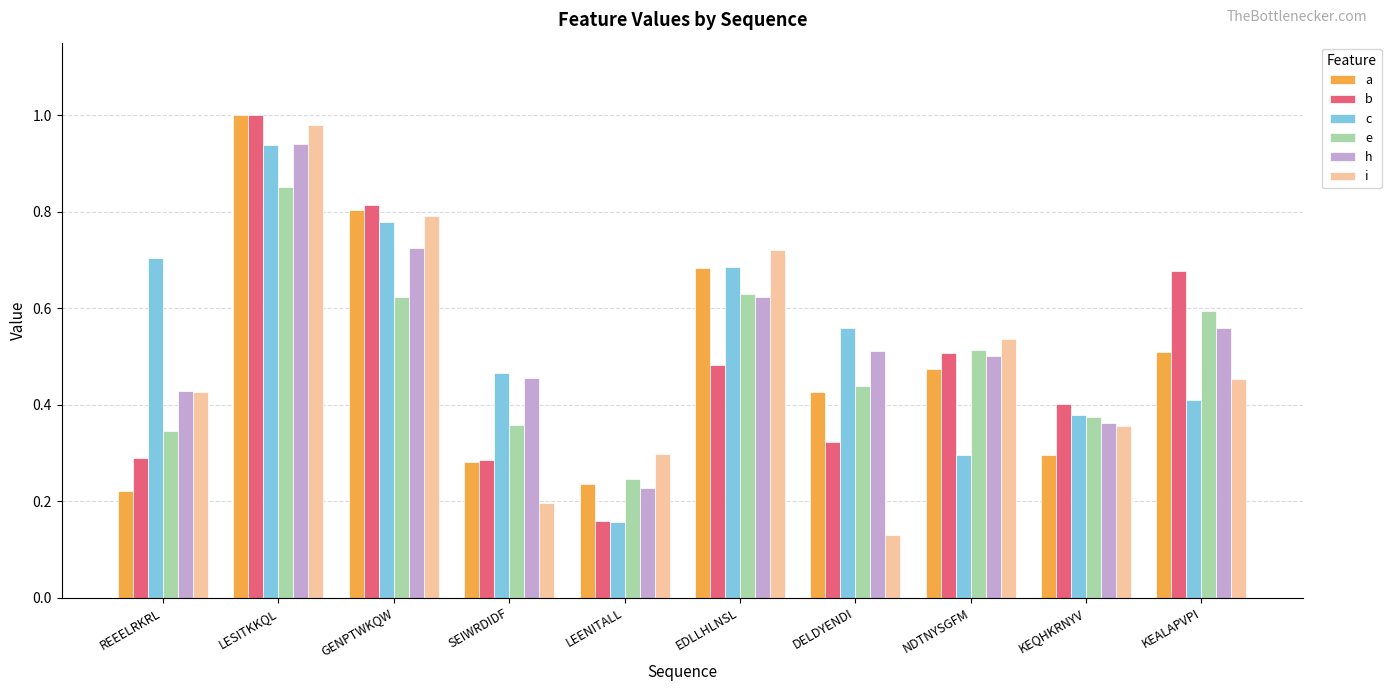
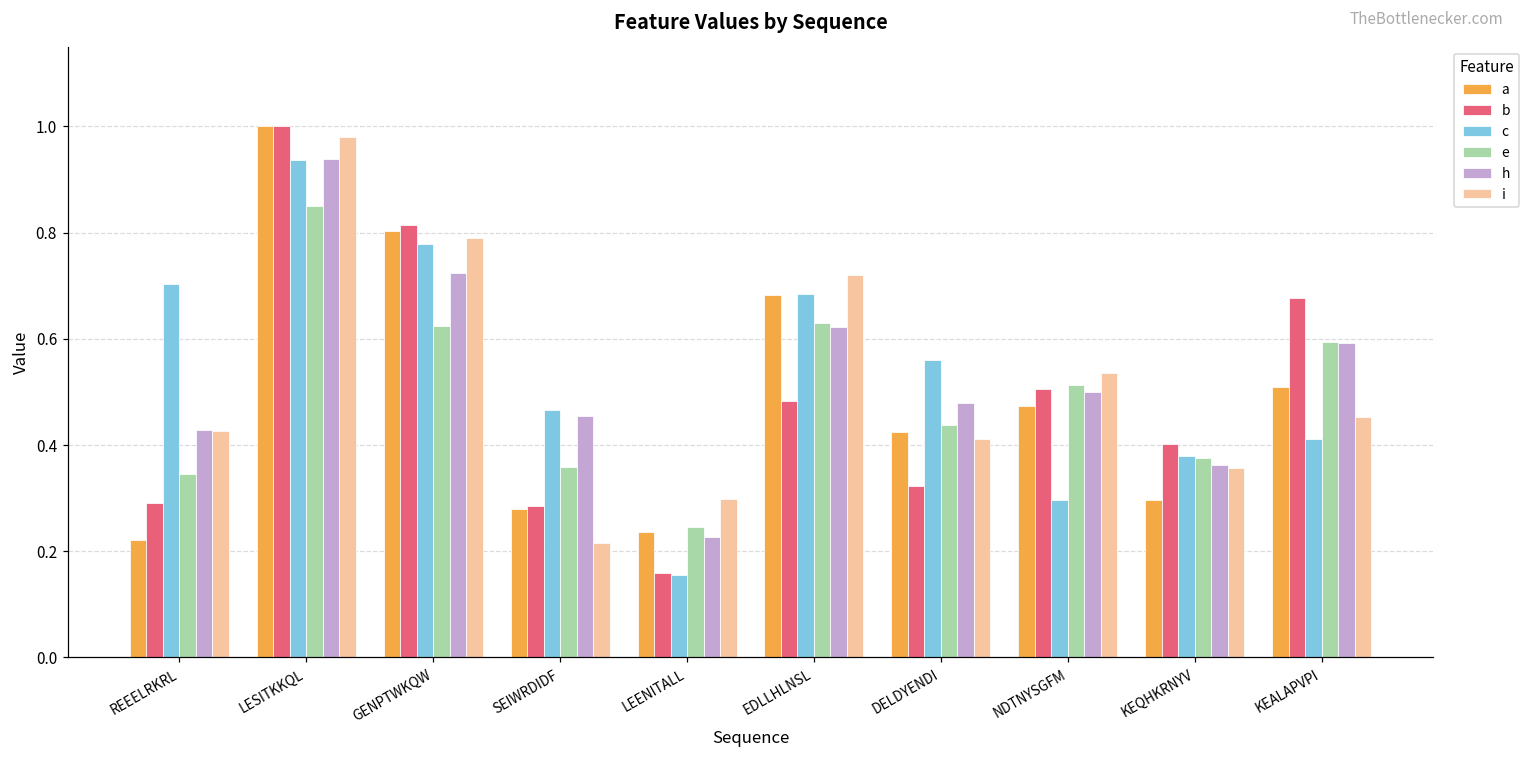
i, SEIWRDIDF: 0.20 -> 0.21
h, DELDYENDI: 0.51 -> 0.48
i, DELDYENDI: 0.13 -> 0.41
h, KEALAPVPI: 0.56 -> 0.59
